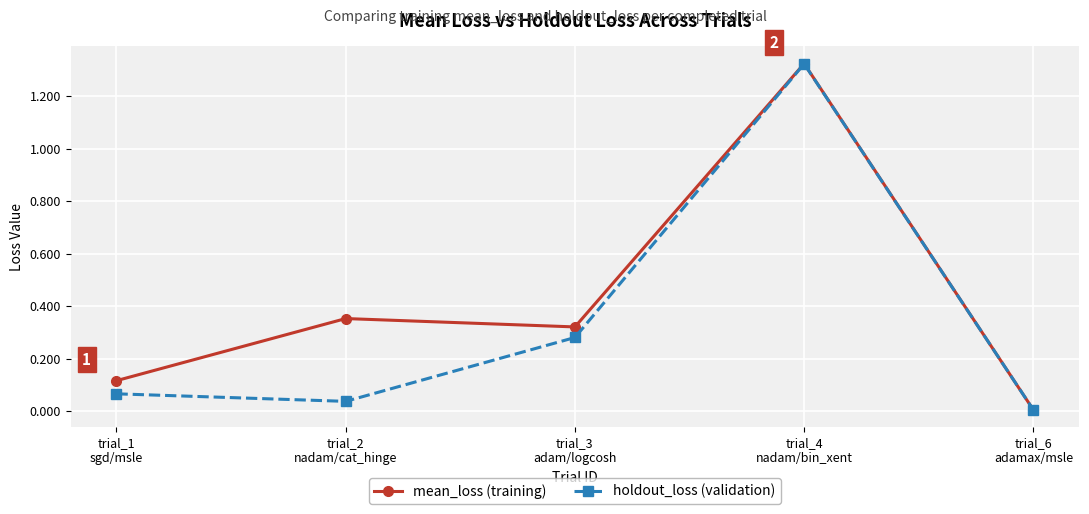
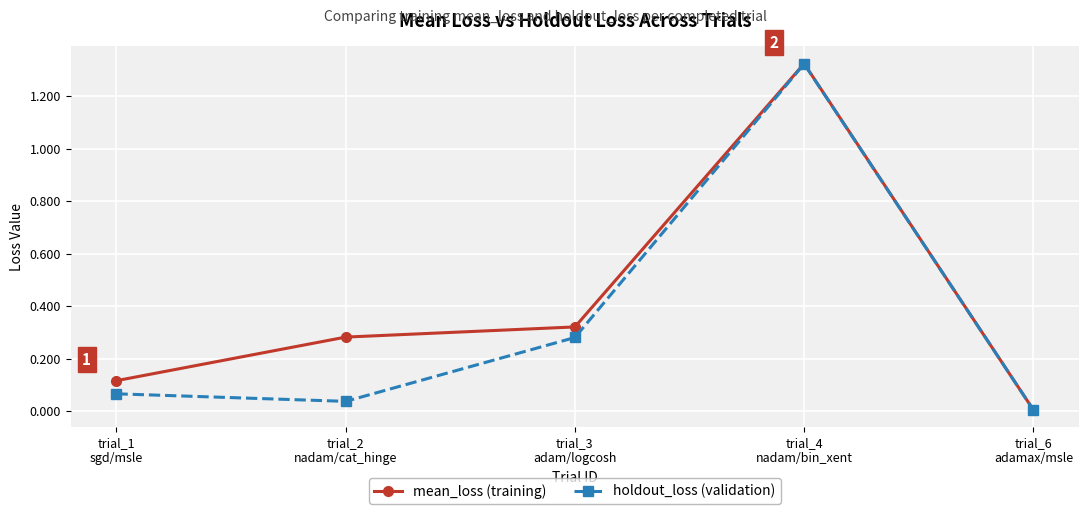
mean_loss (training), trial_2 nadam/cat_hinge: 0.35 -> 0.28
